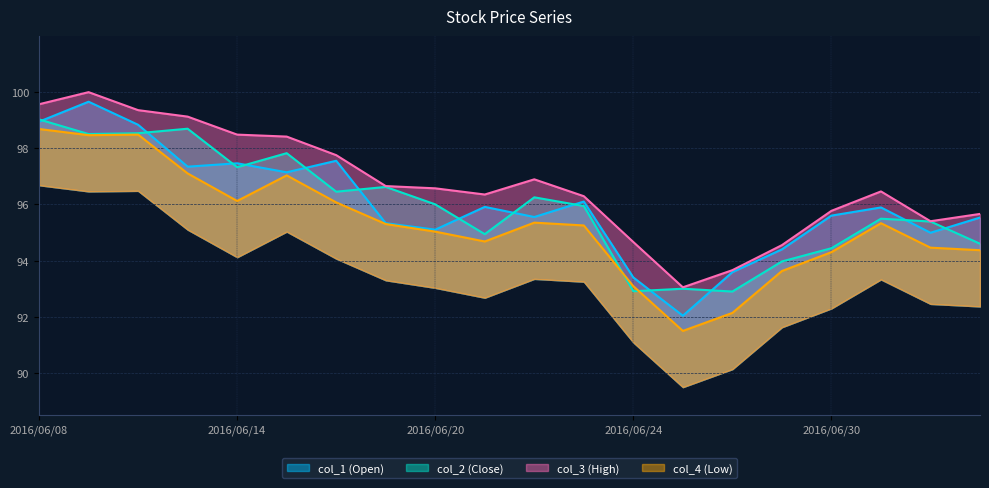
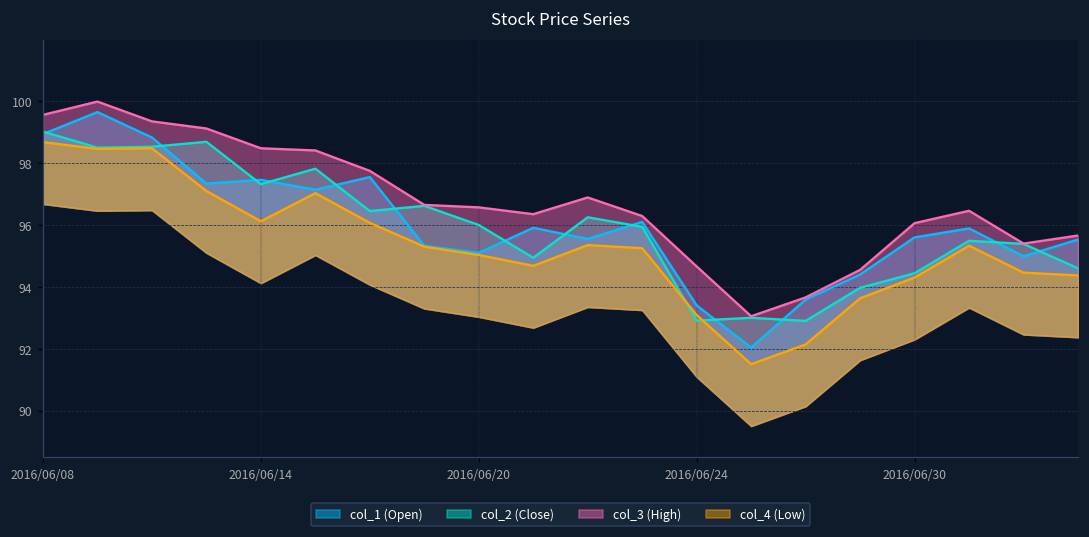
col_3 (High), 2016/06/30: 95.8 -> 96.1
